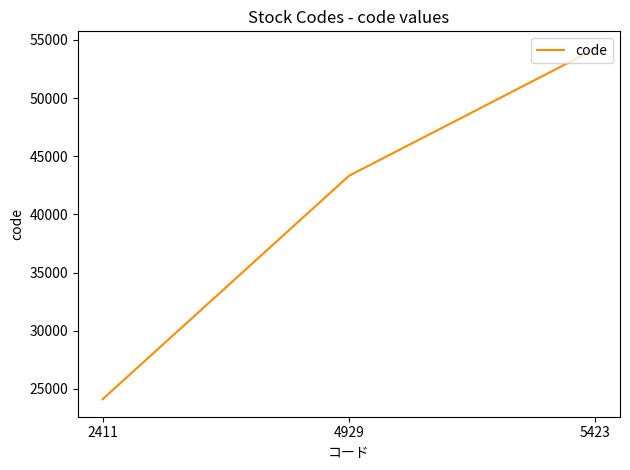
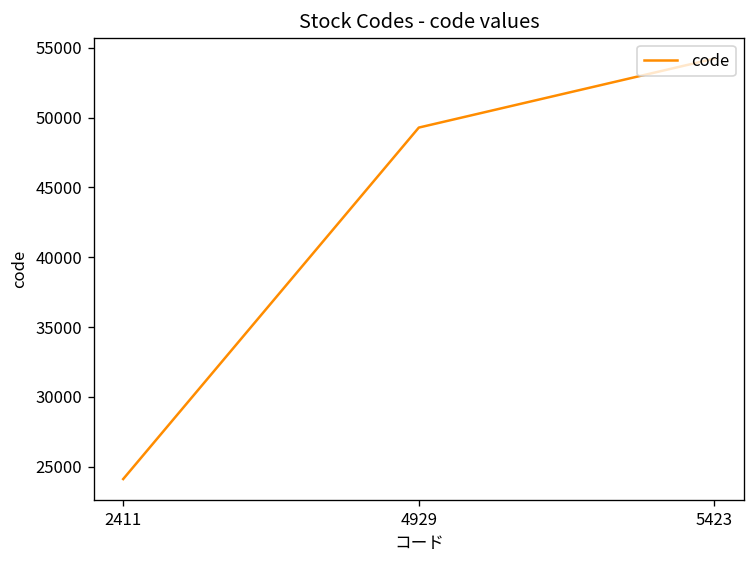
4929: 43300 -> 49300
